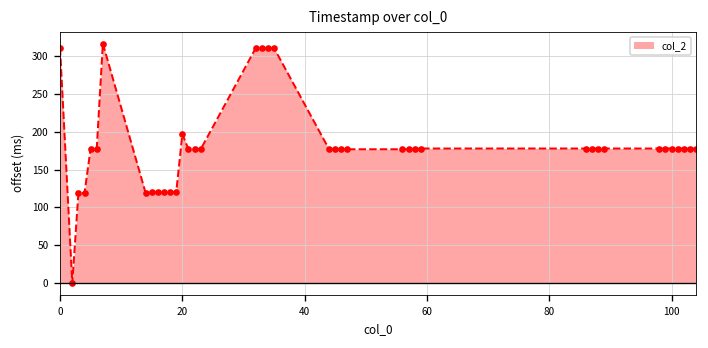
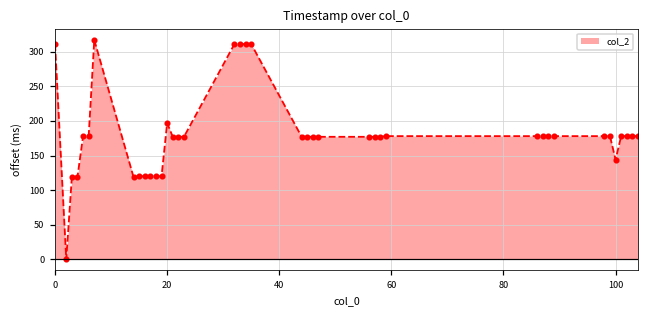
100: 180 -> 140
